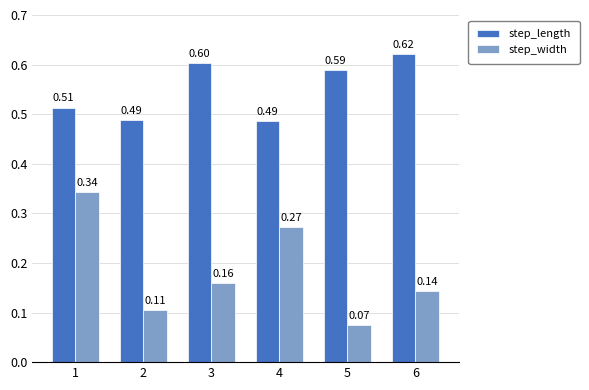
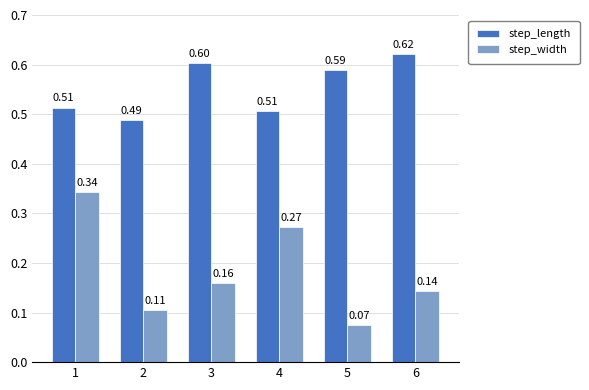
step_length, 4: 0.49 -> 0.51
